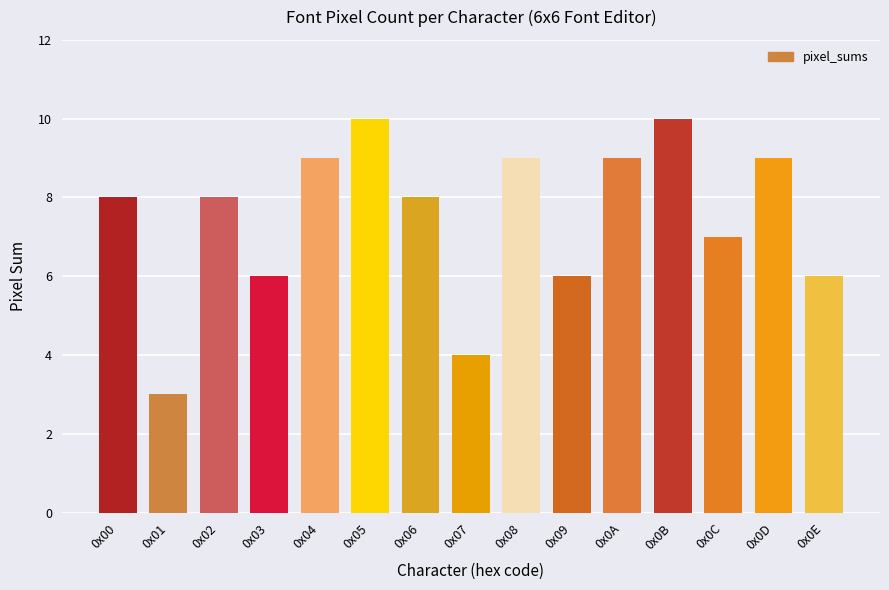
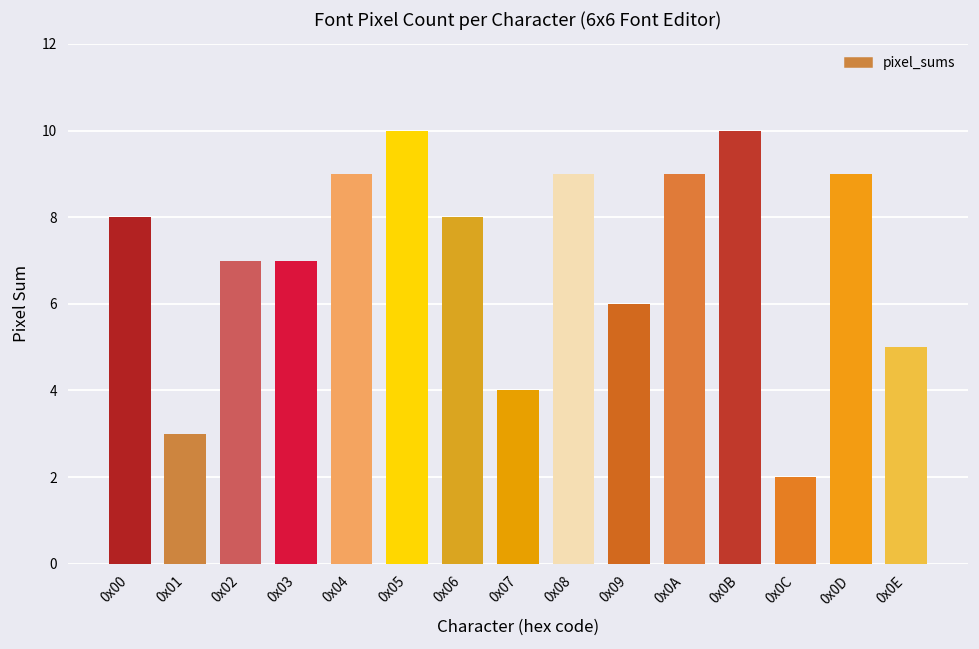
0x02: 8 -> 7
0x03: 6 -> 7
0x0C: 7 -> 2
0x0E: 6 -> 5
